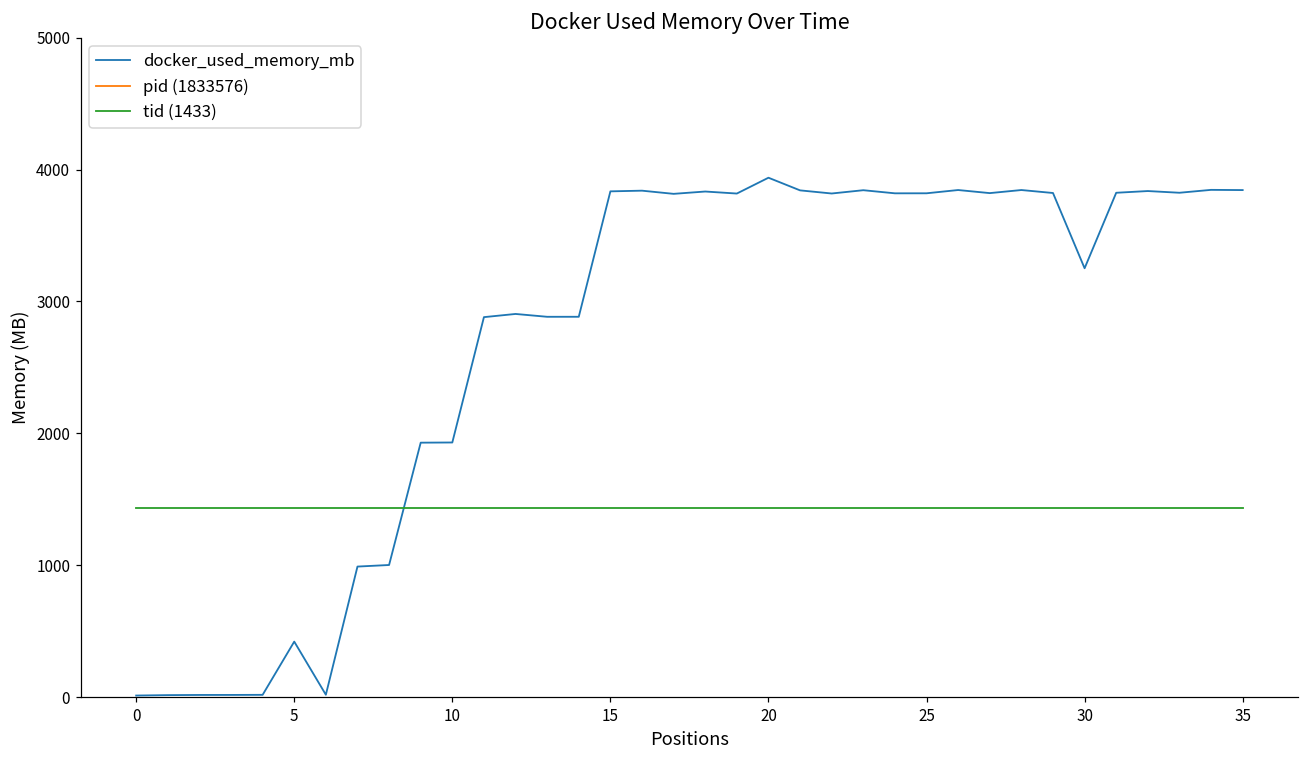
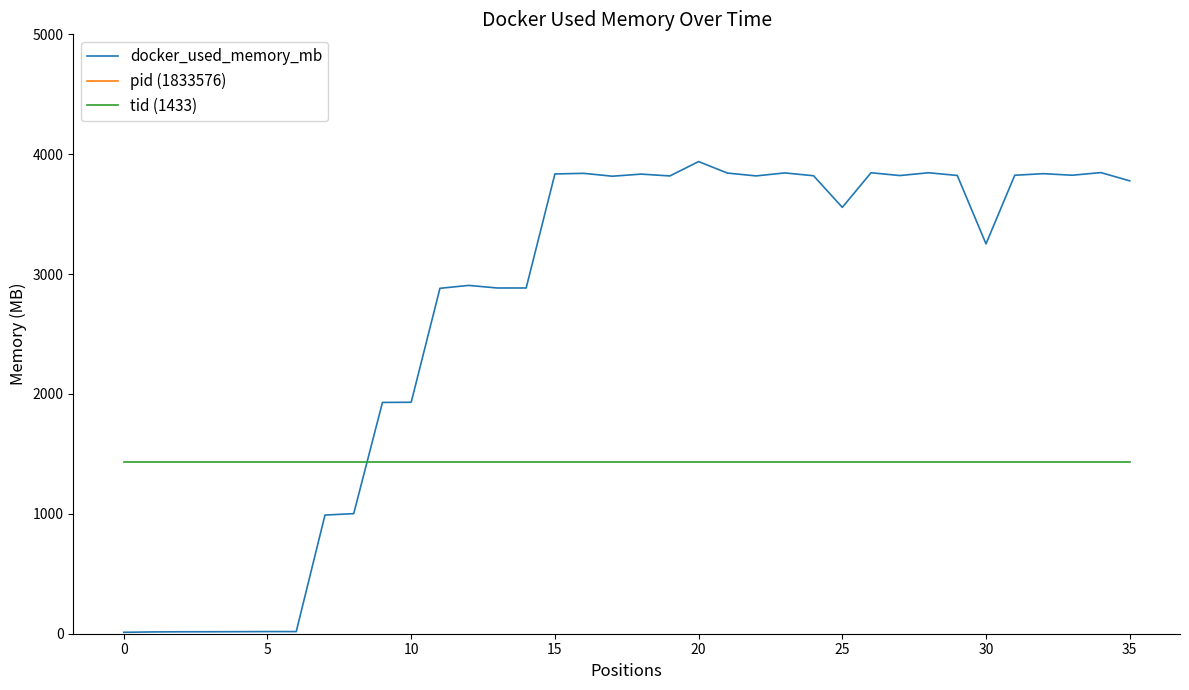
docker_used_memory_mb, 5: 420 -> 20
docker_used_memory_mb, 25: 3820 -> 3560
docker_used_memory_mb, 35: 3840 -> 3780
